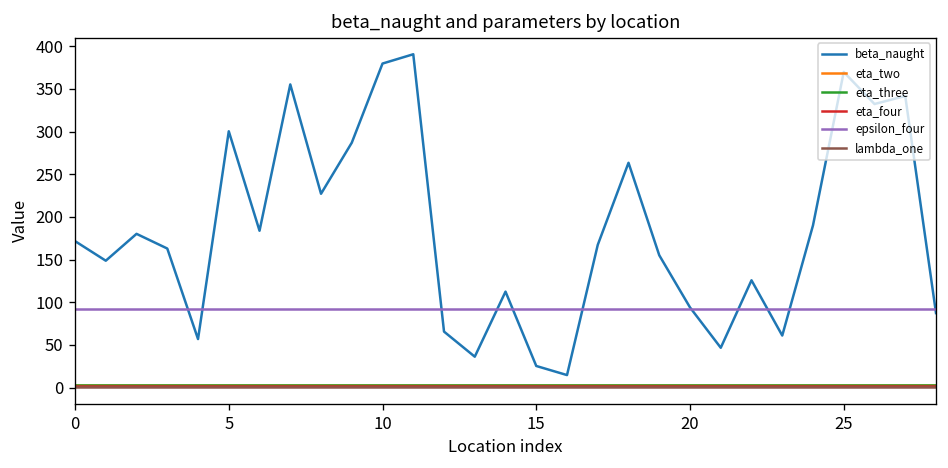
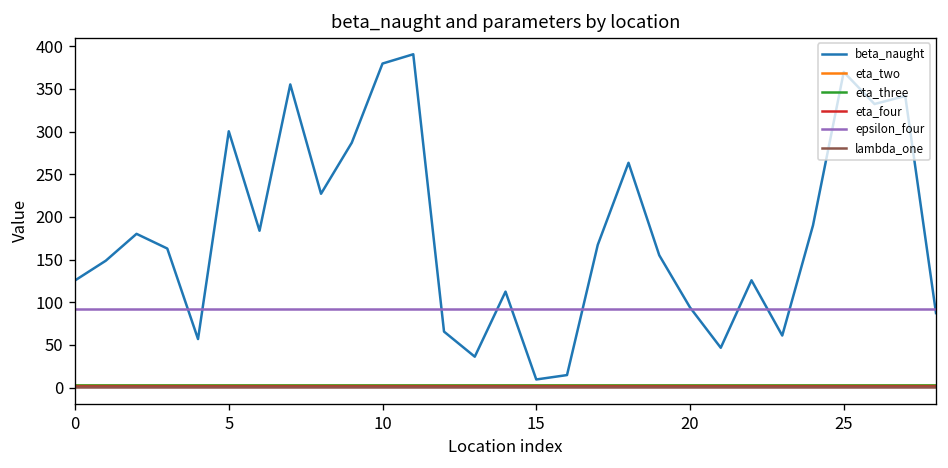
beta_naught, 0: 170 -> 130
beta_naught, 15: 30 -> 10
